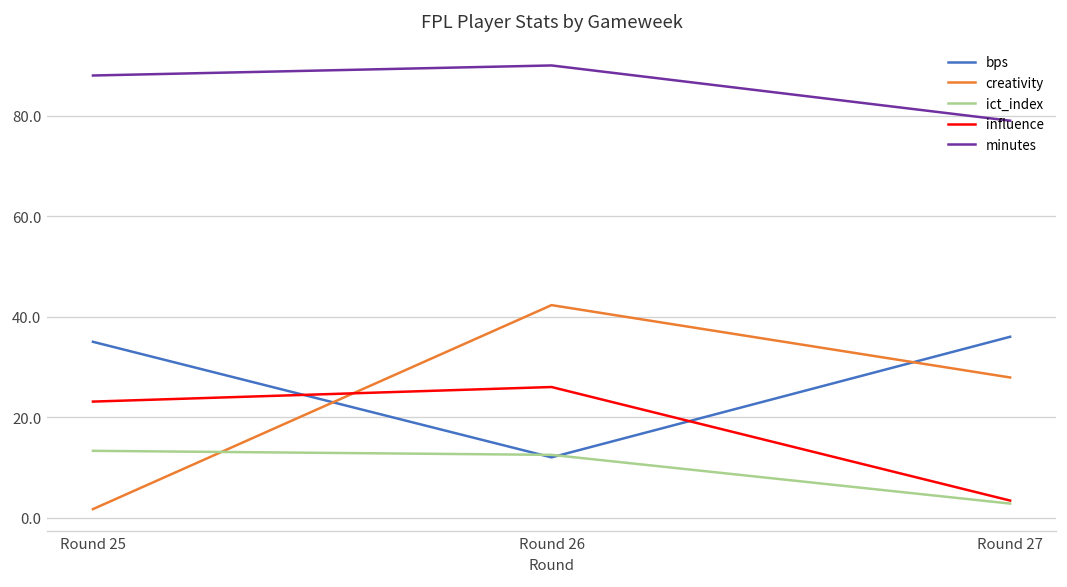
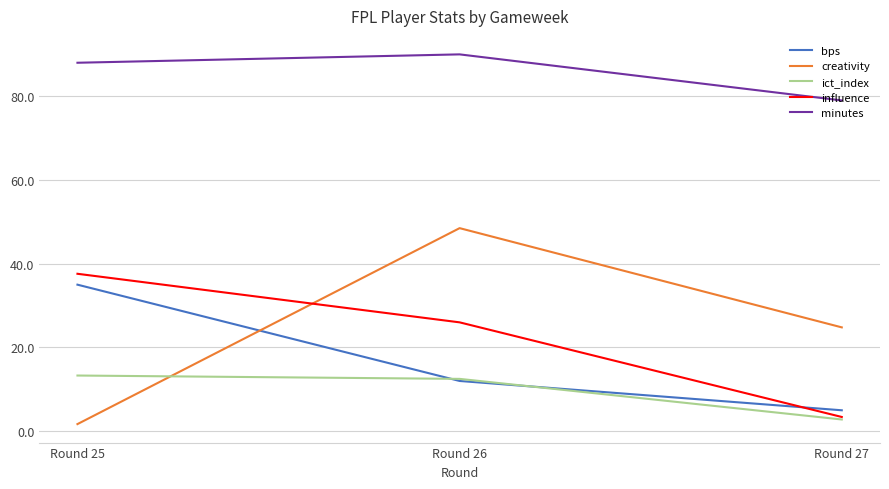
influence, Round 25: 23 -> 38
creativity, Round 26: 42 -> 49
bps, Round 27: 36 -> 5
creativity, Round 27: 28 -> 25
